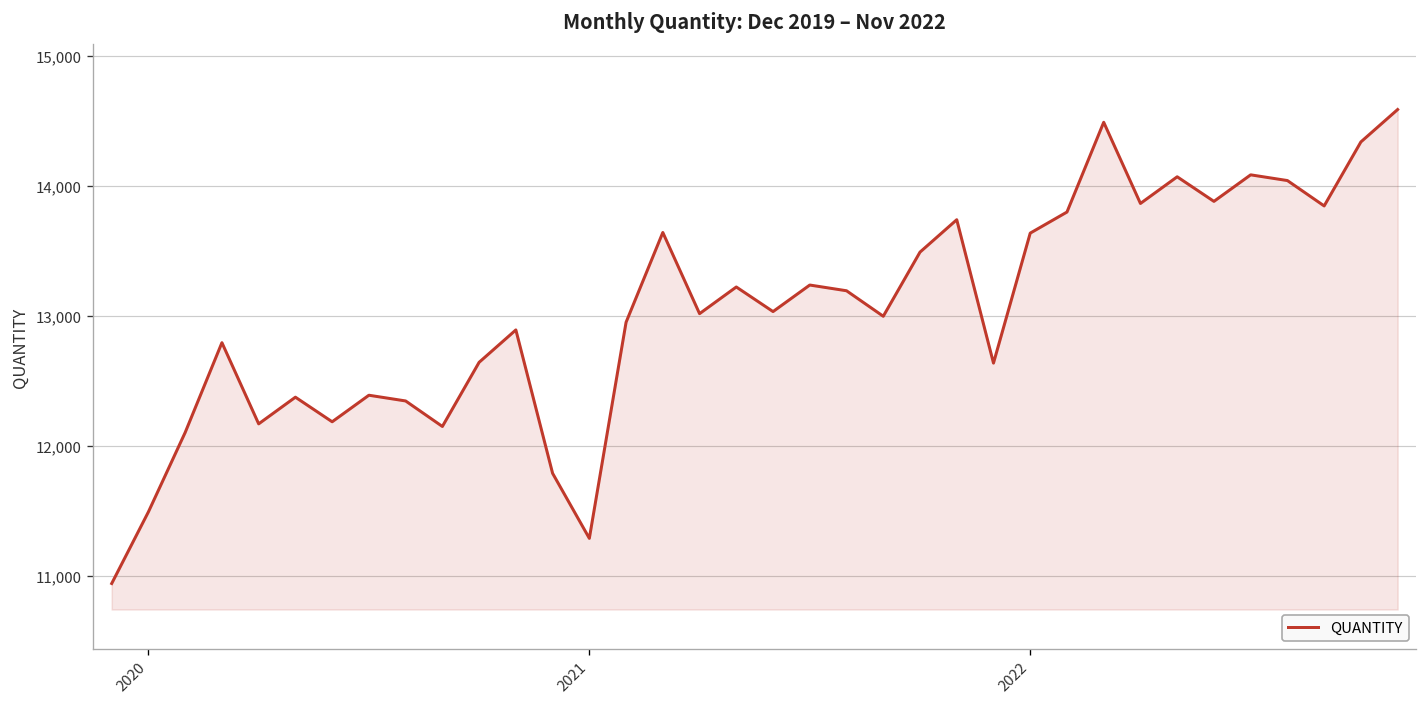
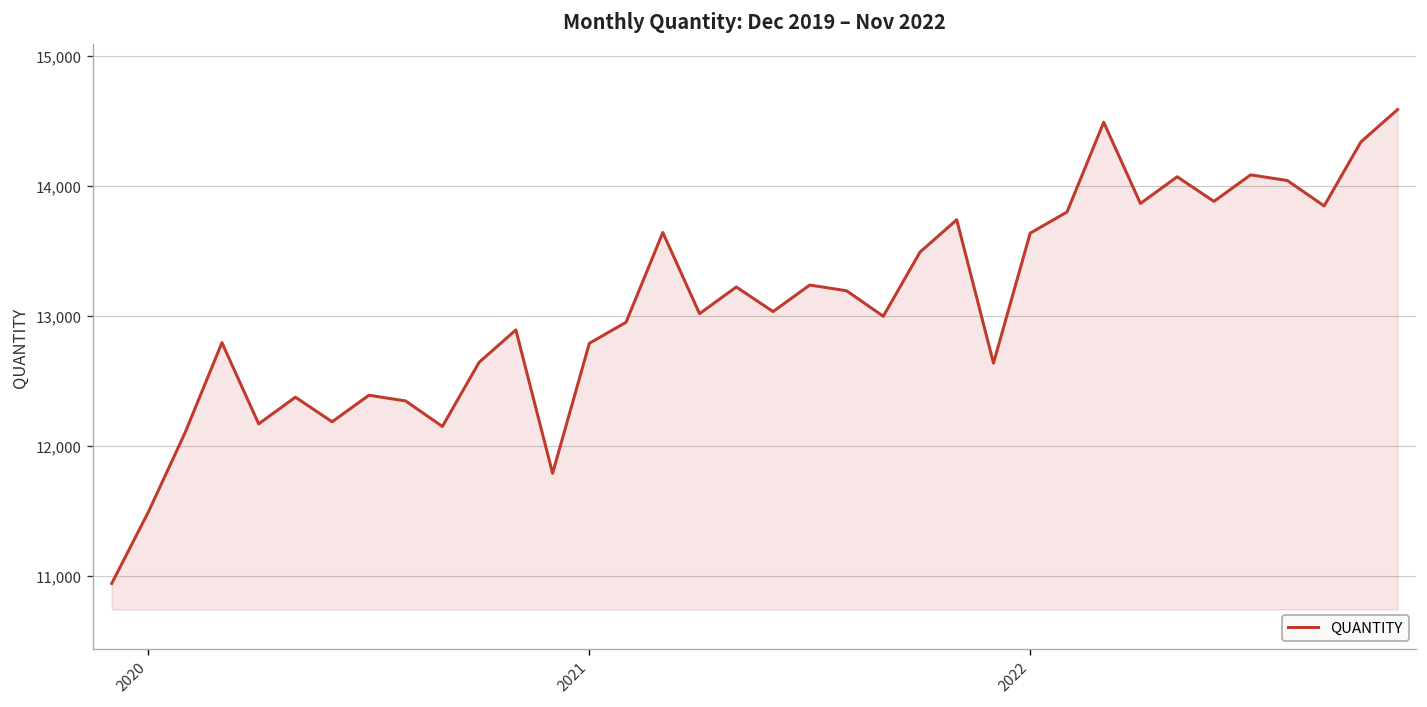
2021: 11,290 -> 12,790
